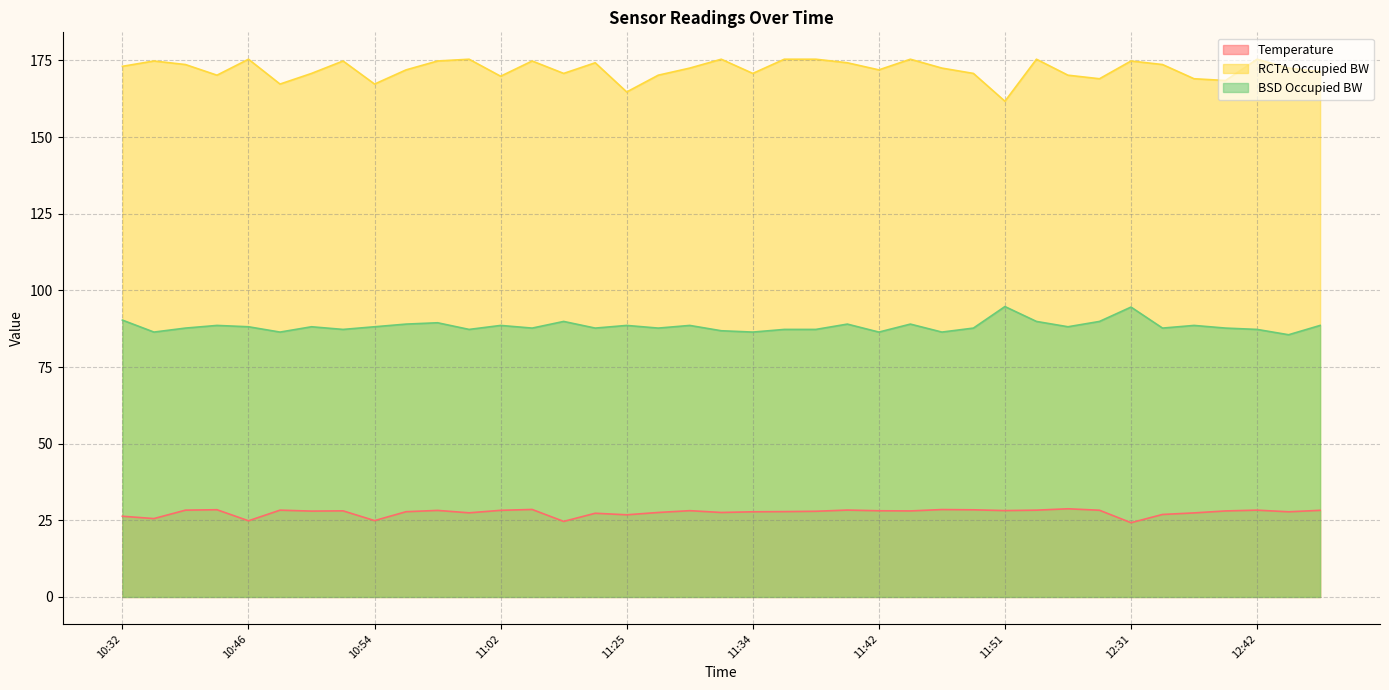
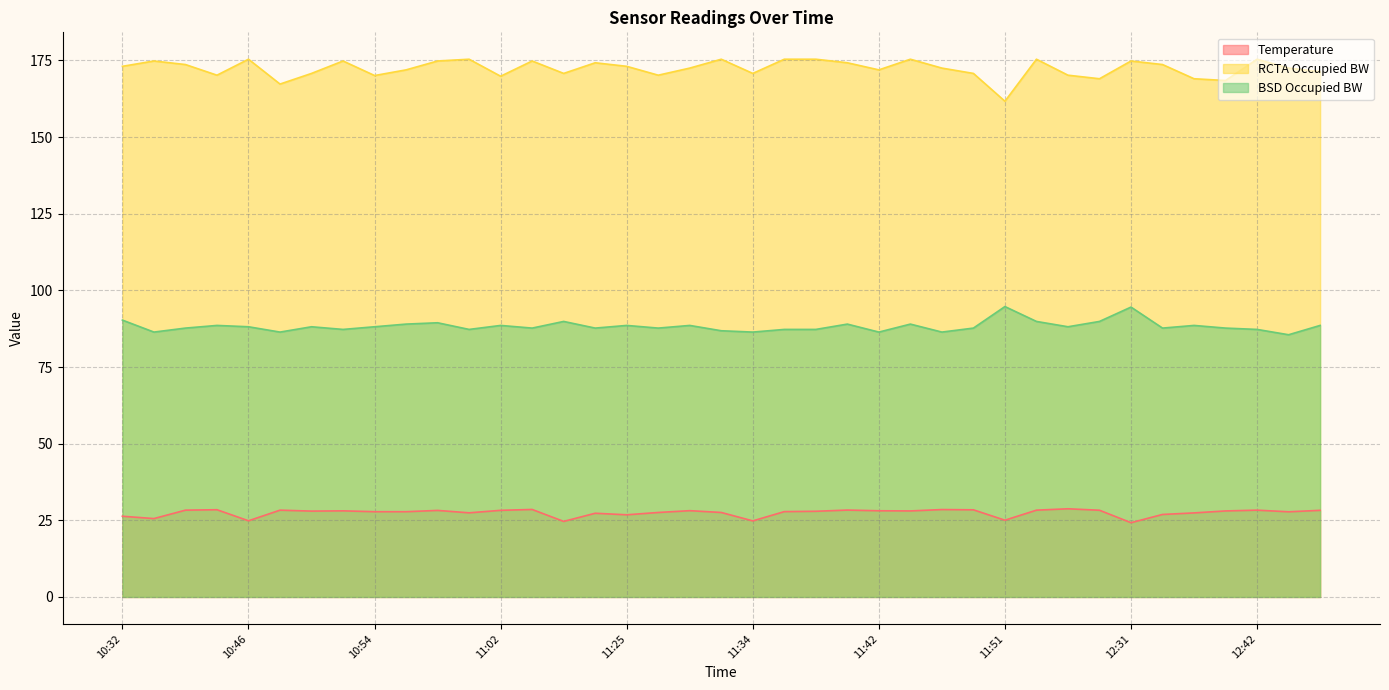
Temperature, 10:54: 25 -> 28
RCTA Occupied BW, 10:54: 167 -> 170
RCTA Occupied BW, 11:25: 165 -> 173
Temperature, 11:34: 28 -> 25
Temperature, 11:51: 28 -> 25
